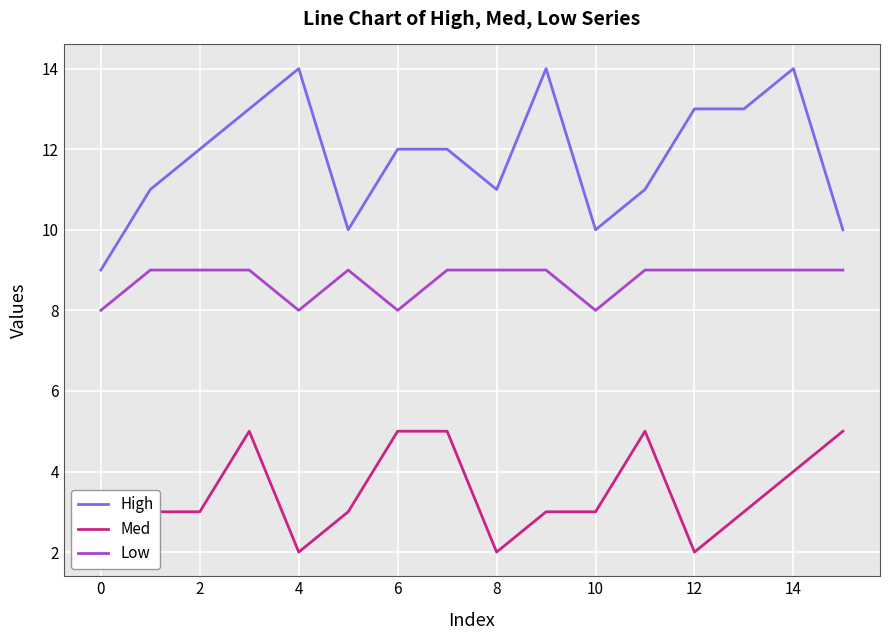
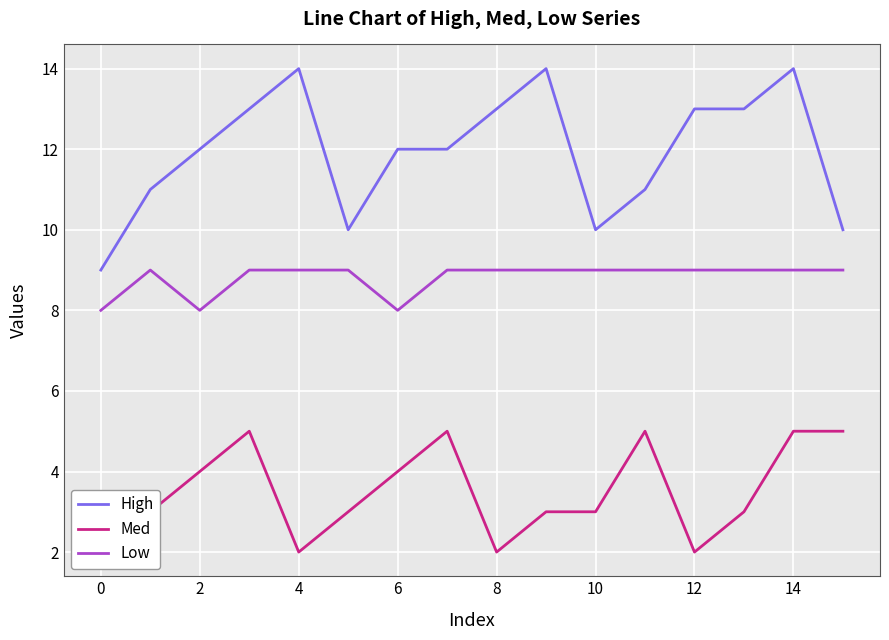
Med, 2: 3 -> 4
Low, 2: 9 -> 8
Low, 4: 8 -> 9
Med, 6: 5 -> 4
High, 8: 11 -> 13
Low, 10: 8 -> 9
Med, 14: 4 -> 5
